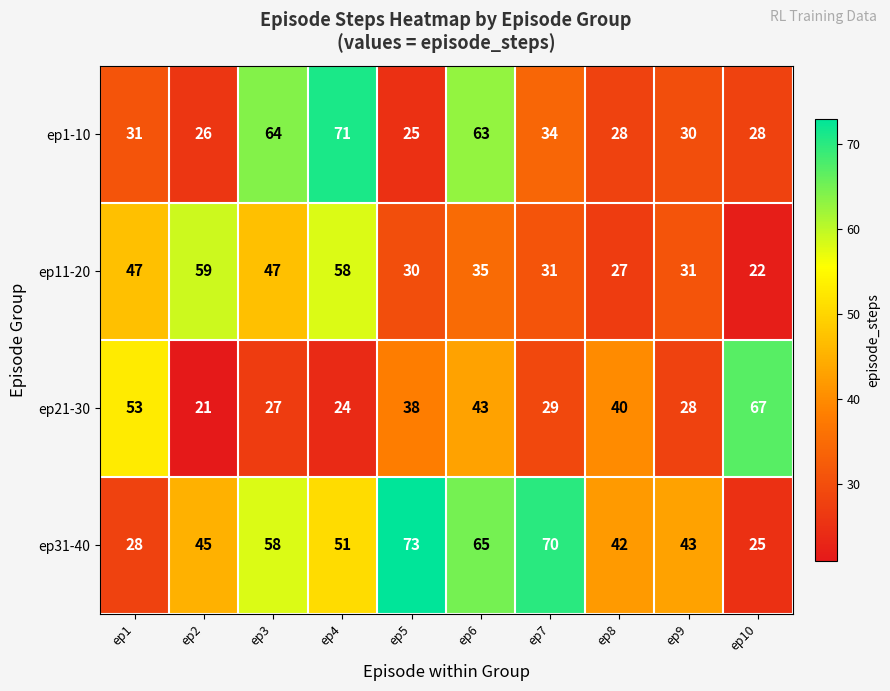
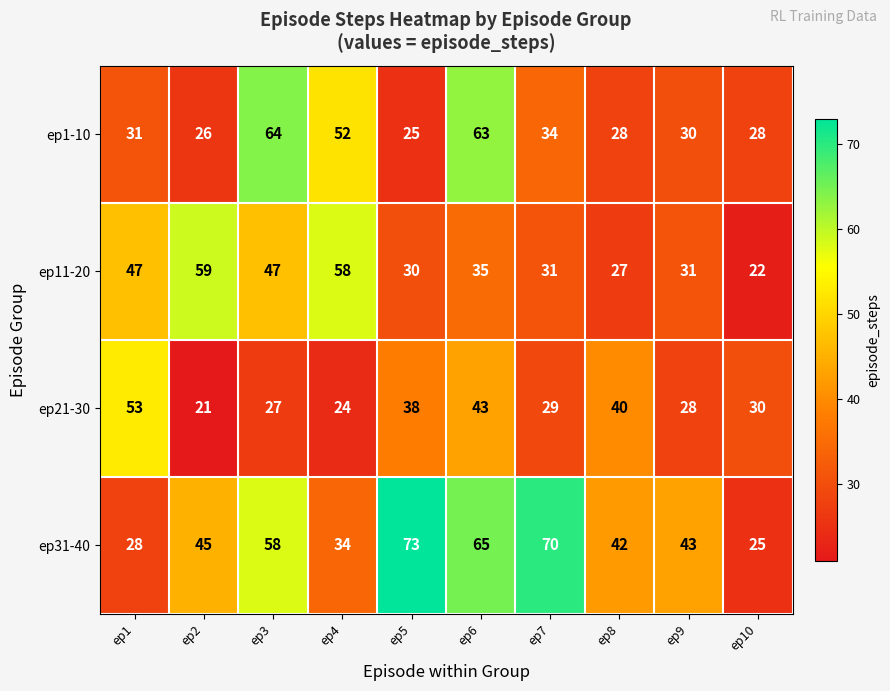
ep1-10, ep4: 71 -> 52
ep21-30, ep10: 67 -> 30
ep31-40, ep4: 51 -> 34
